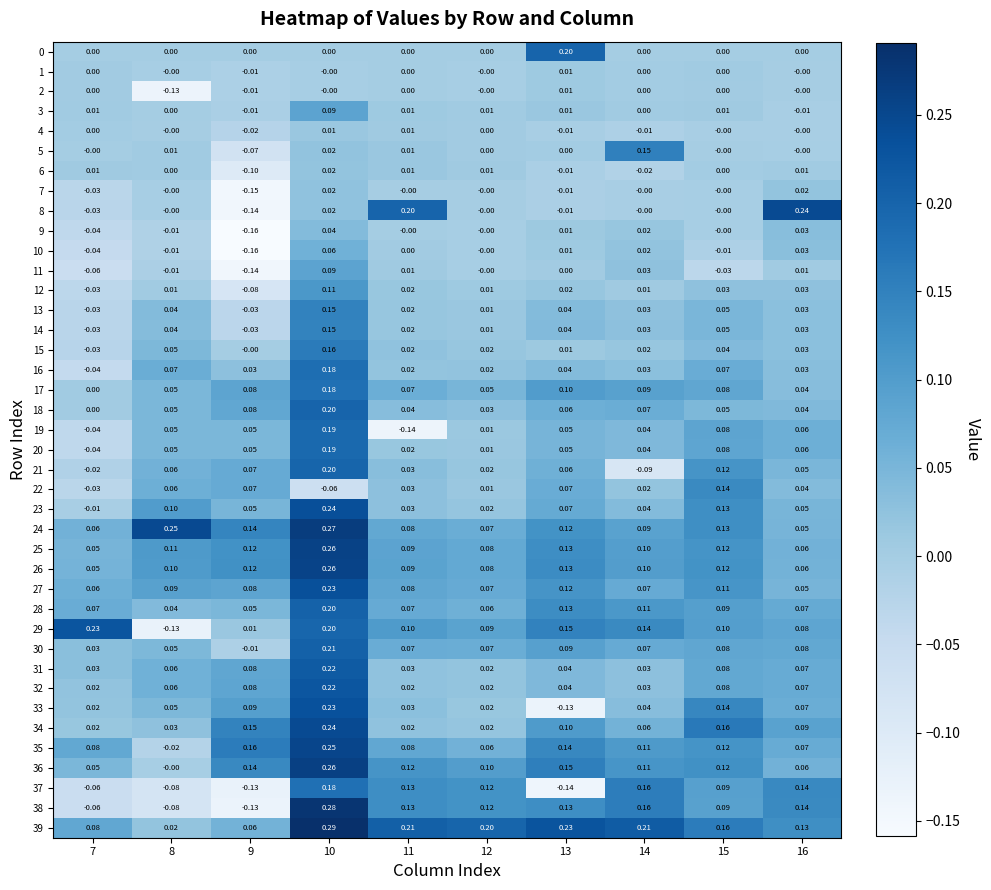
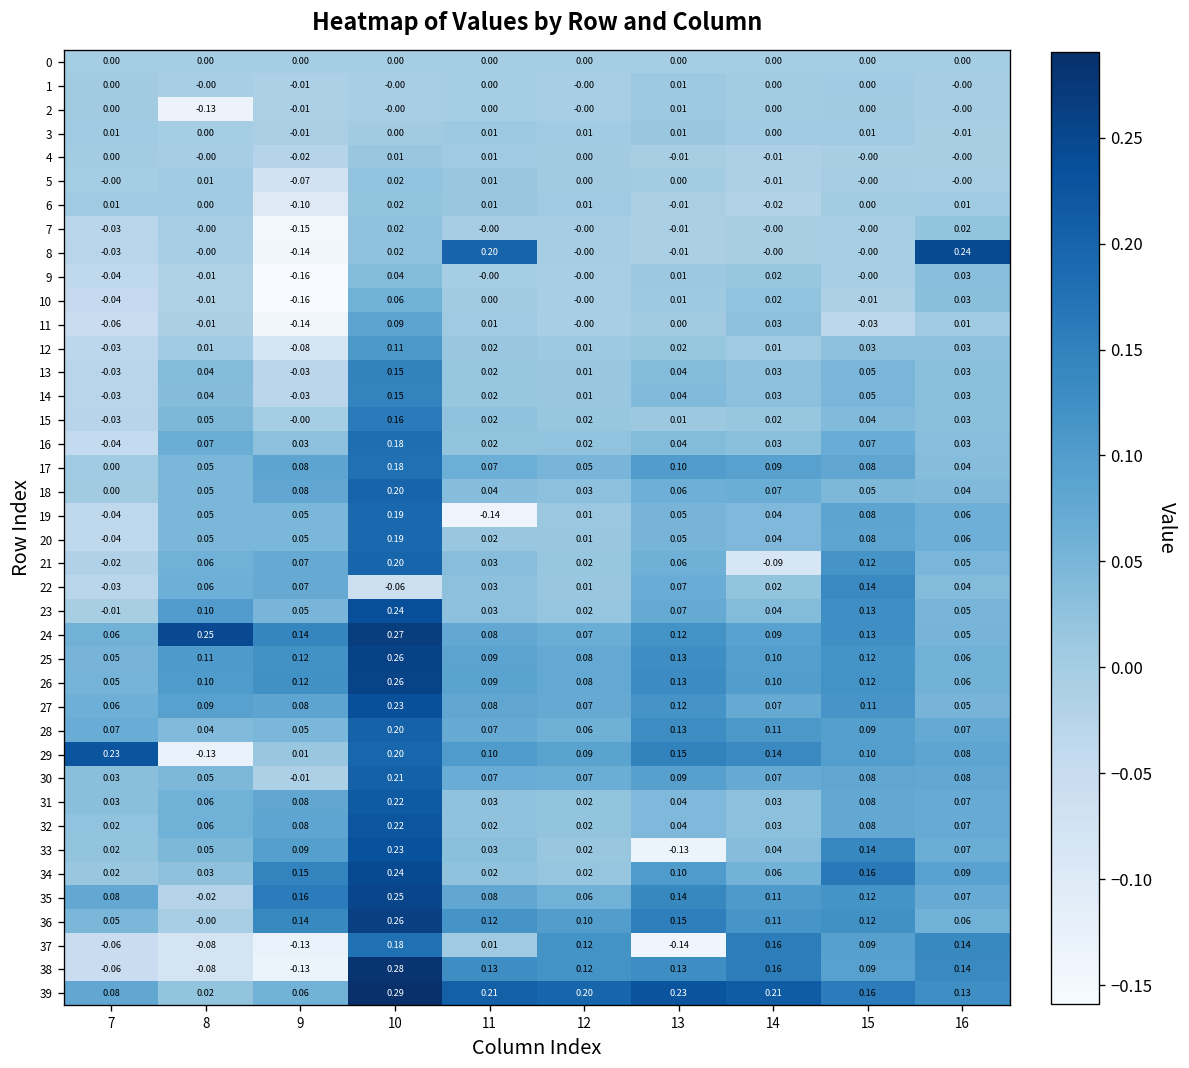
0, 13: 0.20 -> 0.00
3, 10: 0.09 -> 0.00
5, 14: 0.15 -> -0.01
37, 11: 0.13 -> 0.01
